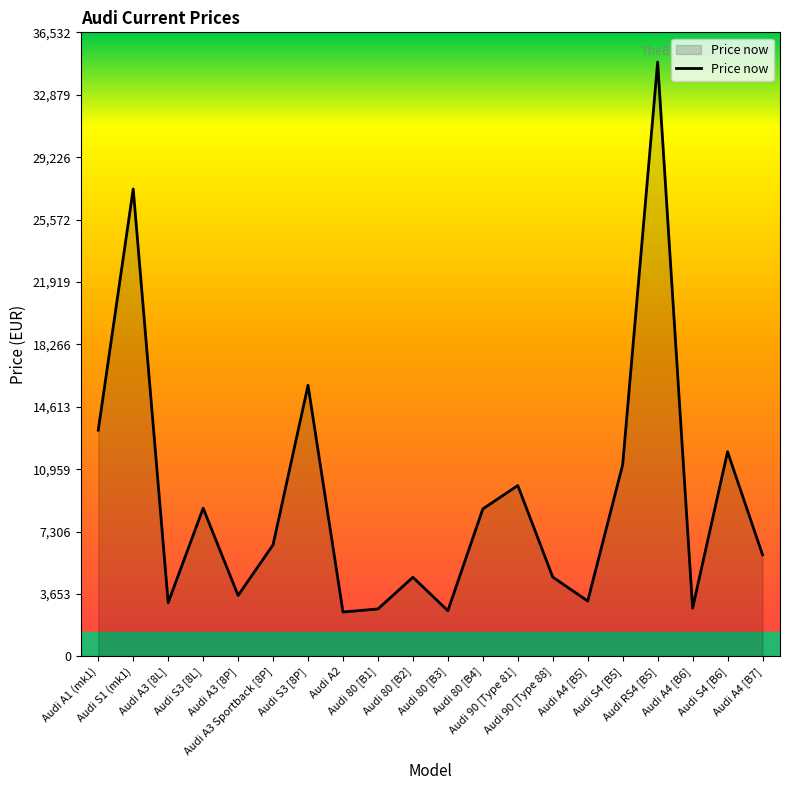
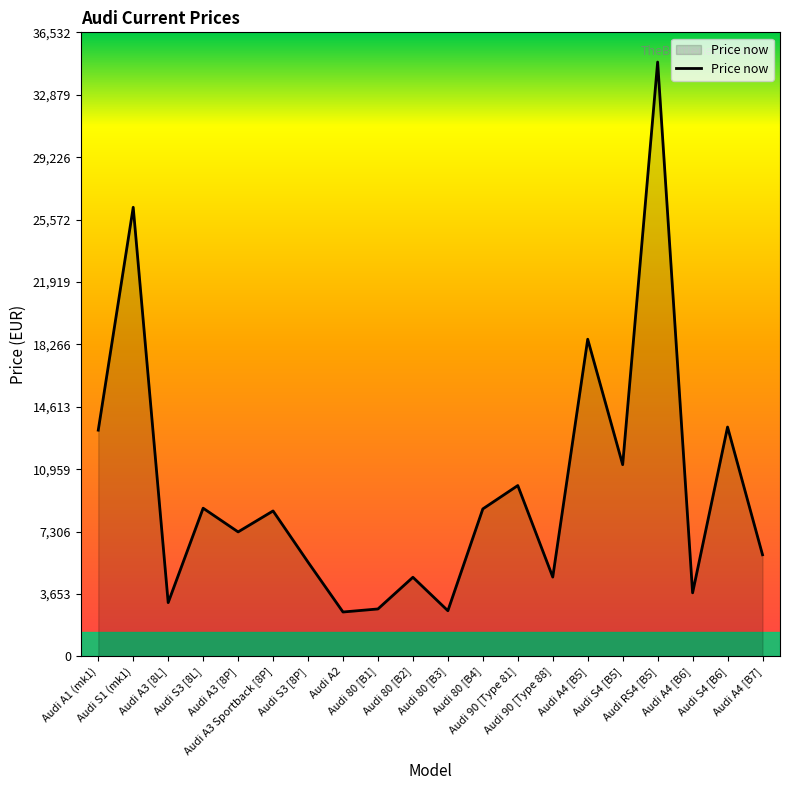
Audi S1 (mk1): 27,400 -> 26,300
Audi A3 [8P]: 3,600 -> 7,300
Audi A3 Sportback [8P]: 6,500 -> 8,500
Audi S3 [8P]: 15,900 -> 5,500
Audi A4 [B5]: 3,200 -> 18,600
Audi A4 [B6]: 2,800 -> 3,700
Audi S4 [B6]: 12,000 -> 13,400
